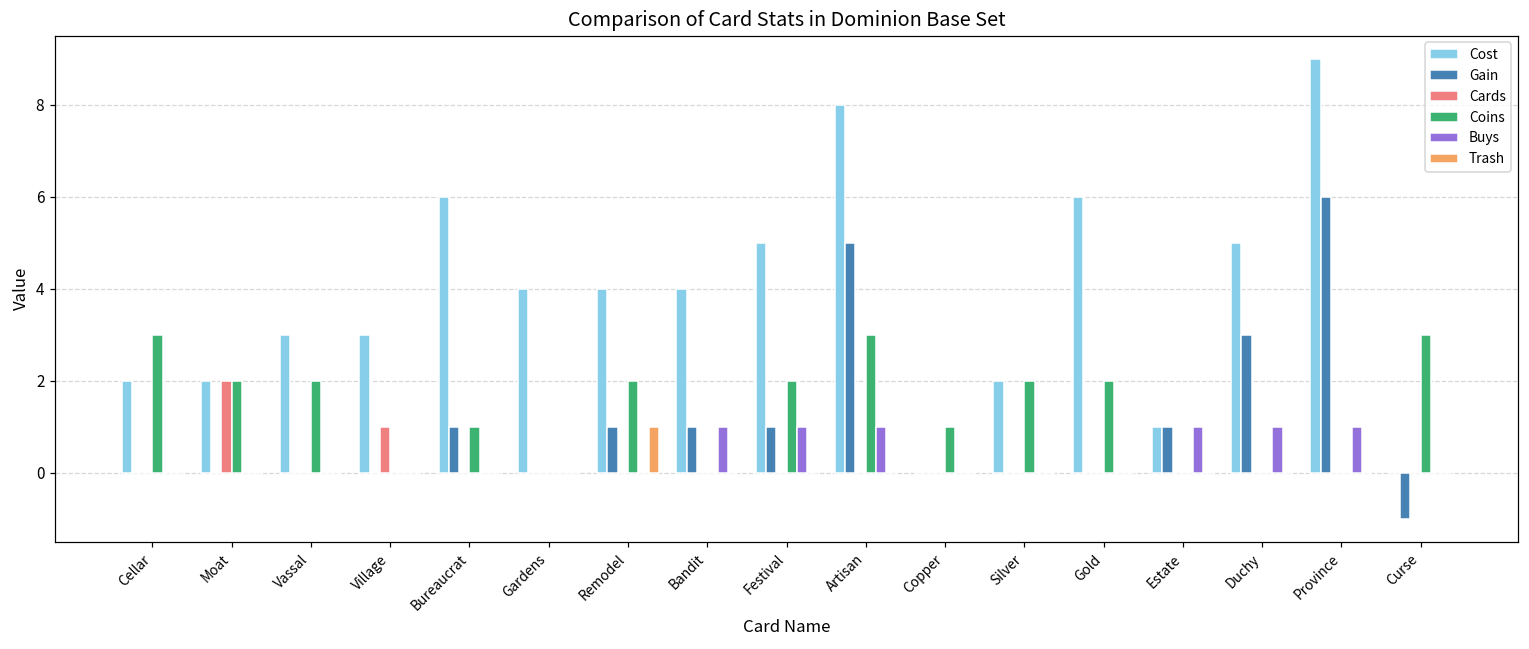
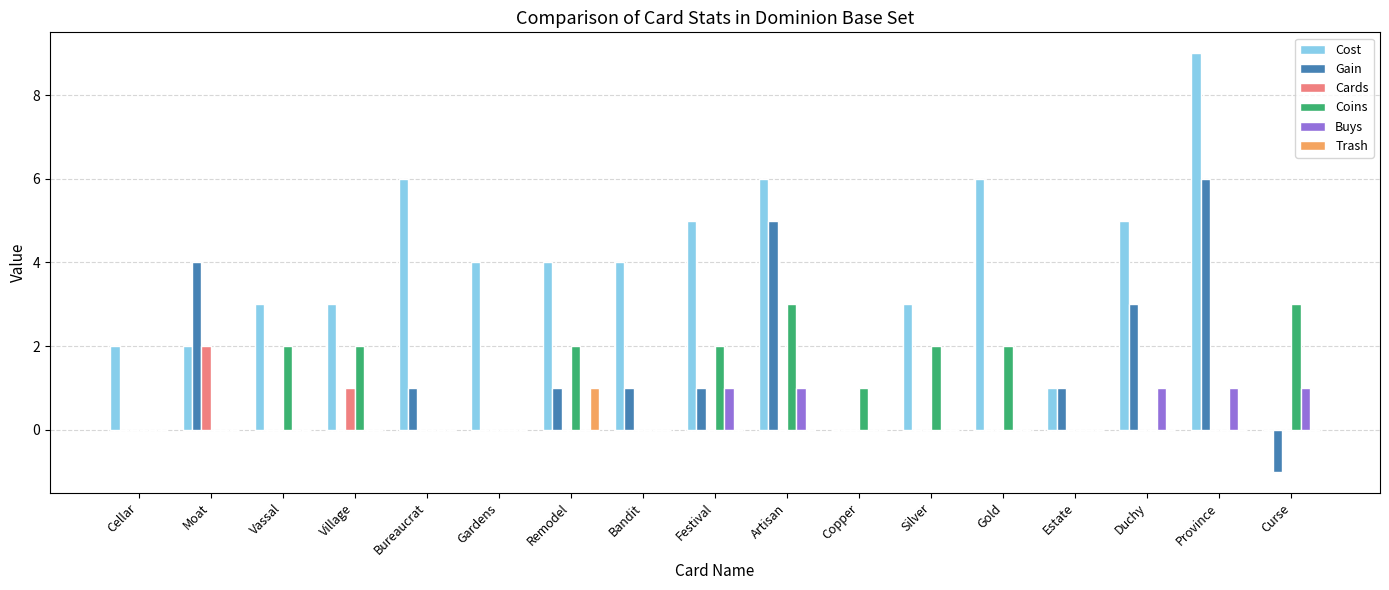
Coins, Cellar: 3 -> 0
Gain, Moat: 0 -> 4
Coins, Moat: 2 -> 0
Coins, Village: 0 -> 2
Coins, Bureaucrat: 1 -> 0
Buys, Bandit: 1 -> 0
Cost, Artisan: 8 -> 6
Cost, Silver: 2 -> 3
Buys, Estate: 1 -> 0
Buys, Curse: 0 -> 1
